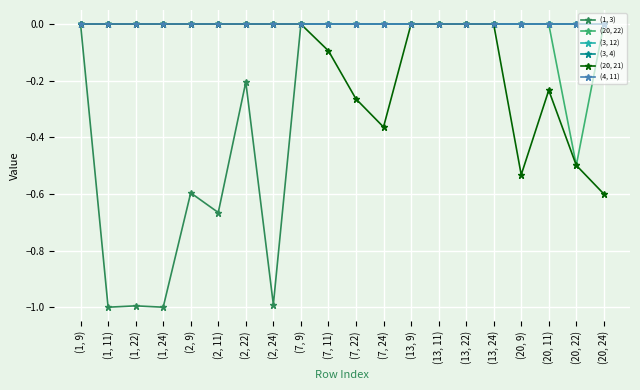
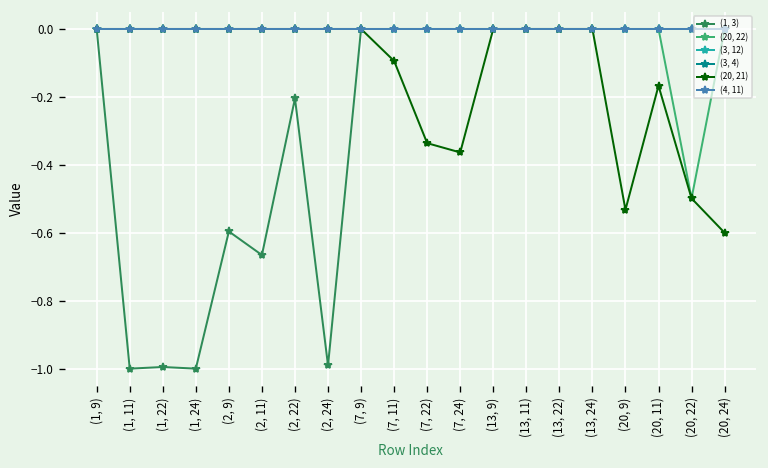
(20, 21), (7, 22): -0.26 -> -0.34
(20, 21), (20, 11): -0.23 -> -0.17
